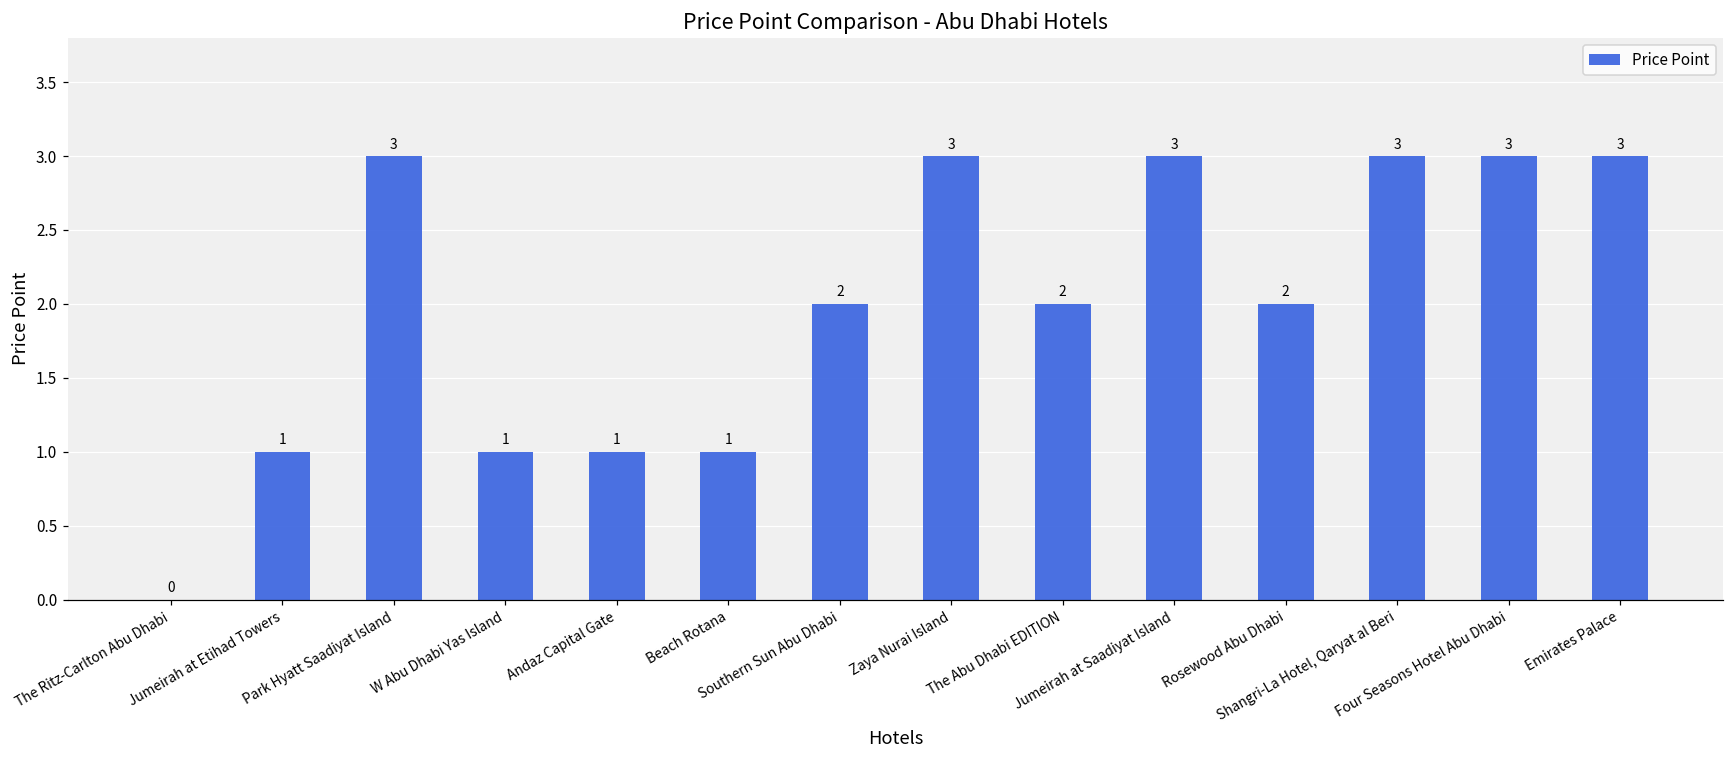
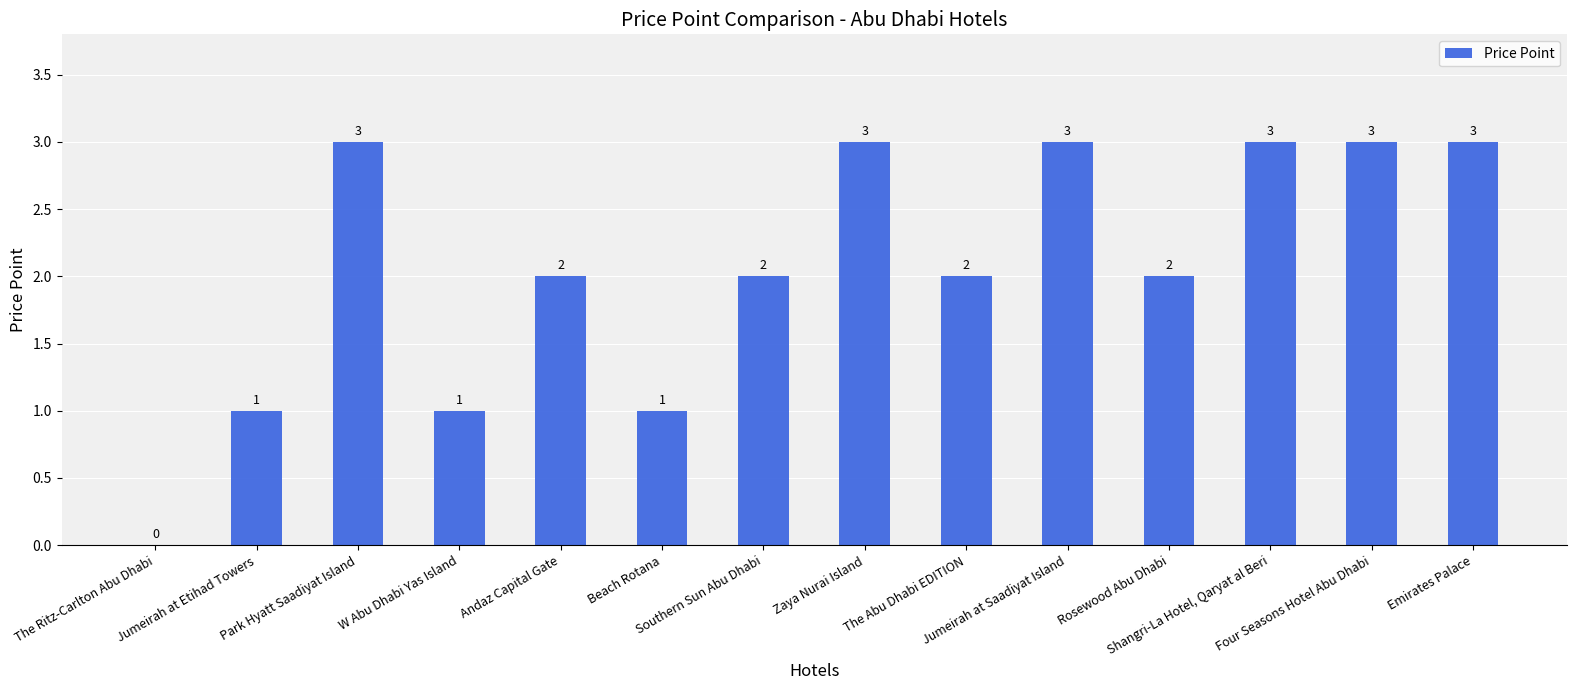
Andaz Capital Gate: 1 -> 2
